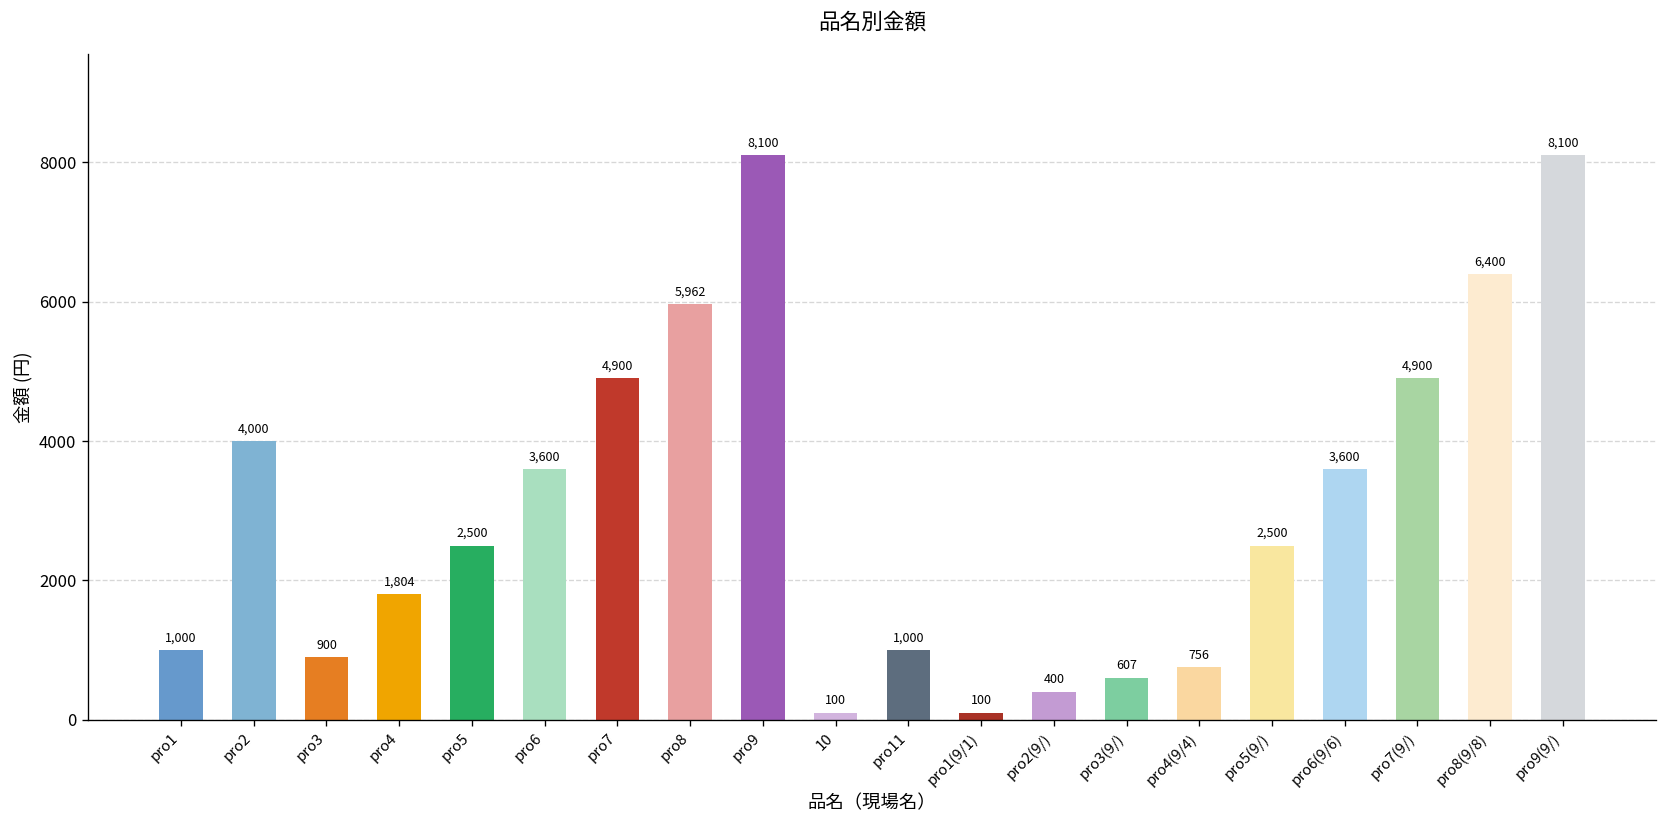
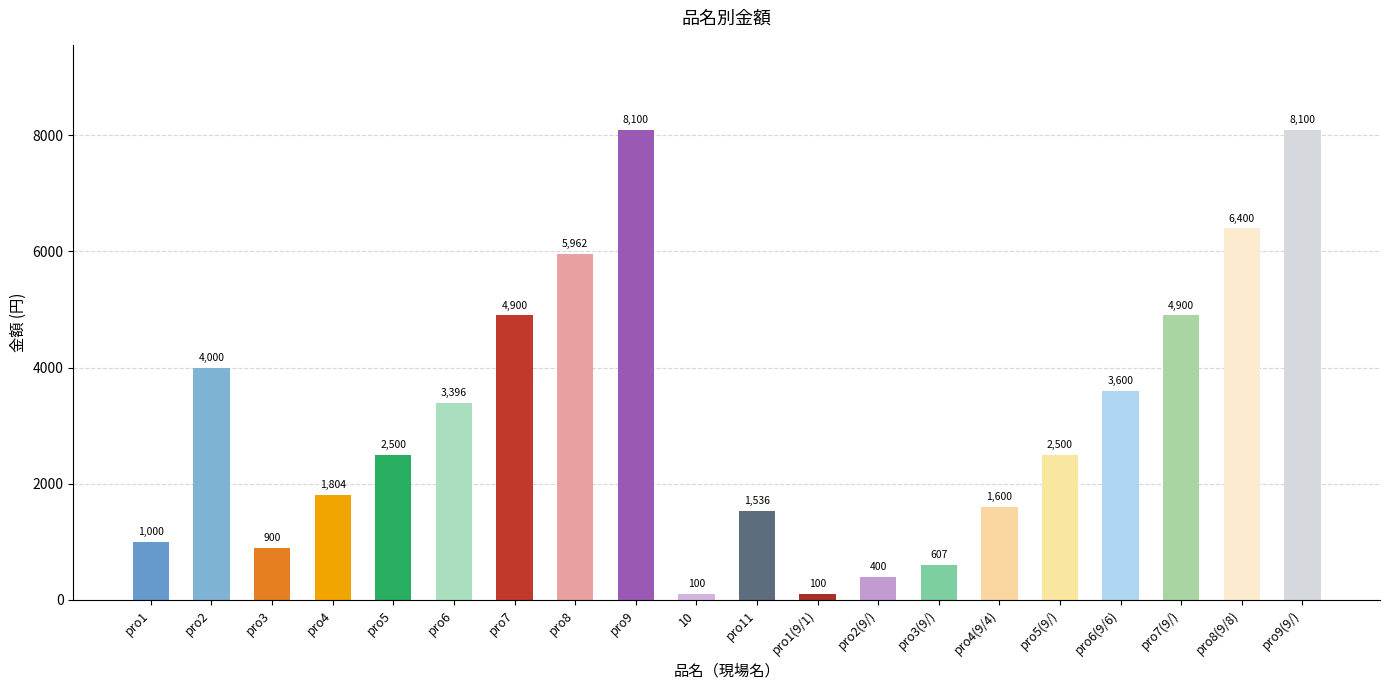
pro6: 3,600 -> 3,396
pro11: 1,000 -> 1,536
pro4(9/4): 756 -> 1,600
